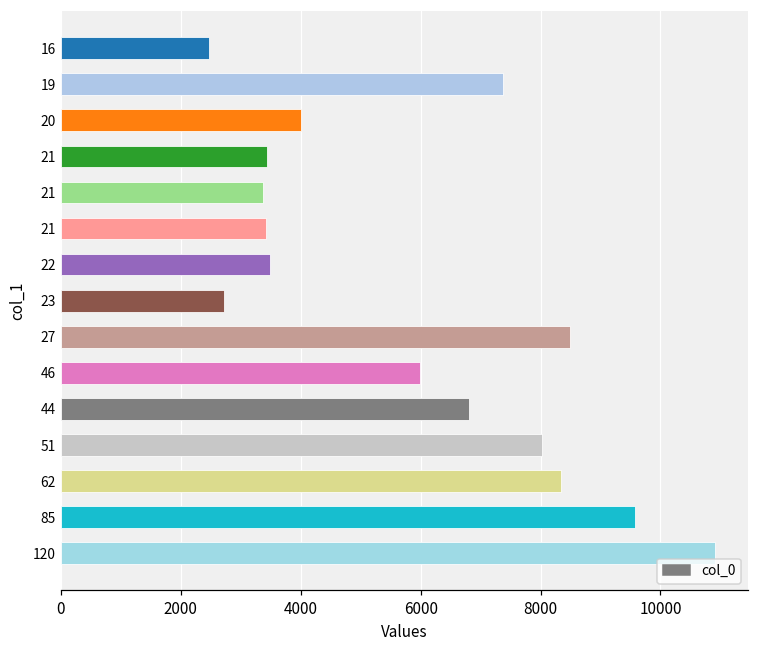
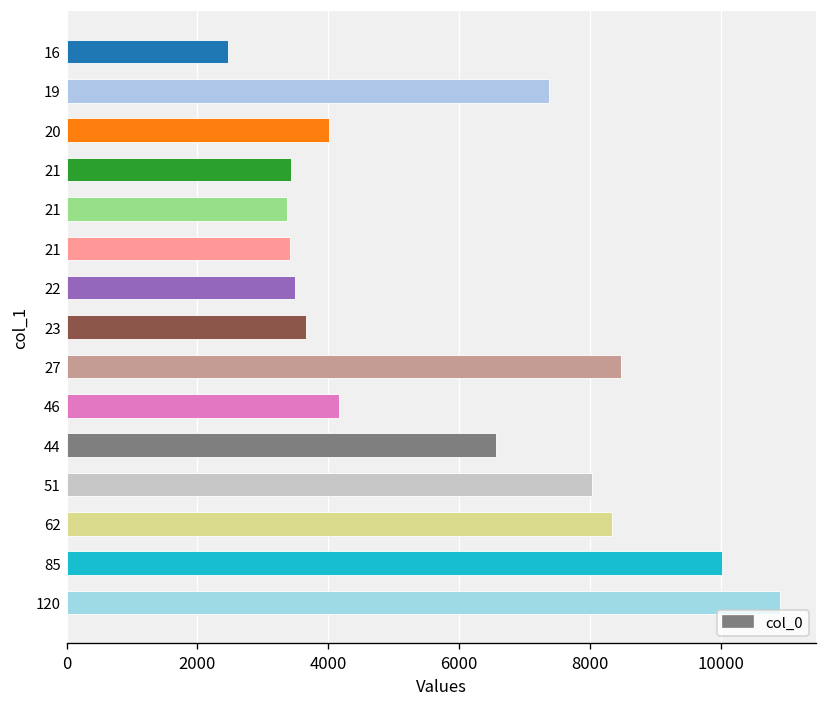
23: 2700 -> 3700
46: 6000 -> 4200
44: 6800 -> 6600
85: 9600 -> 10000
